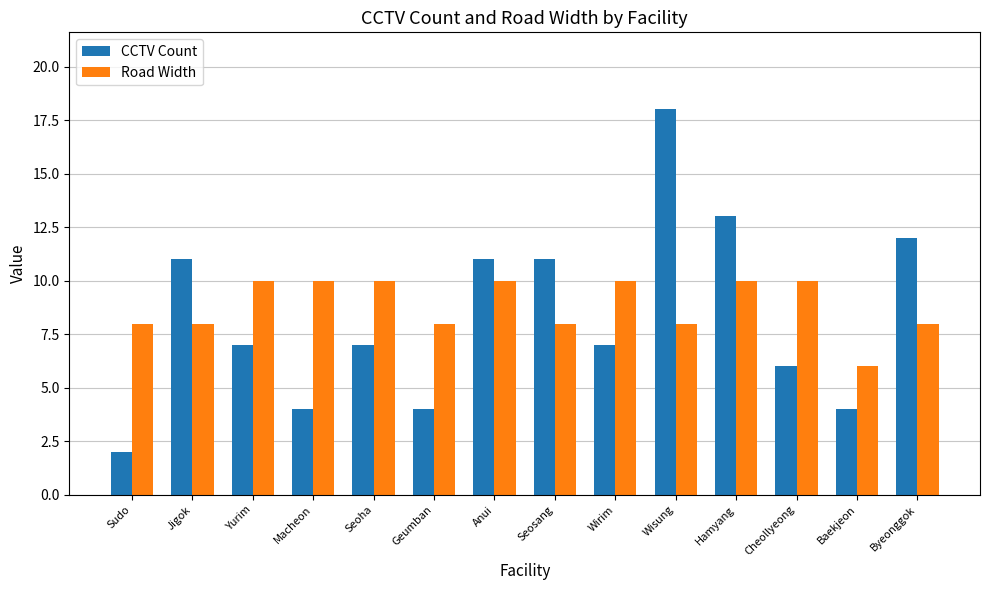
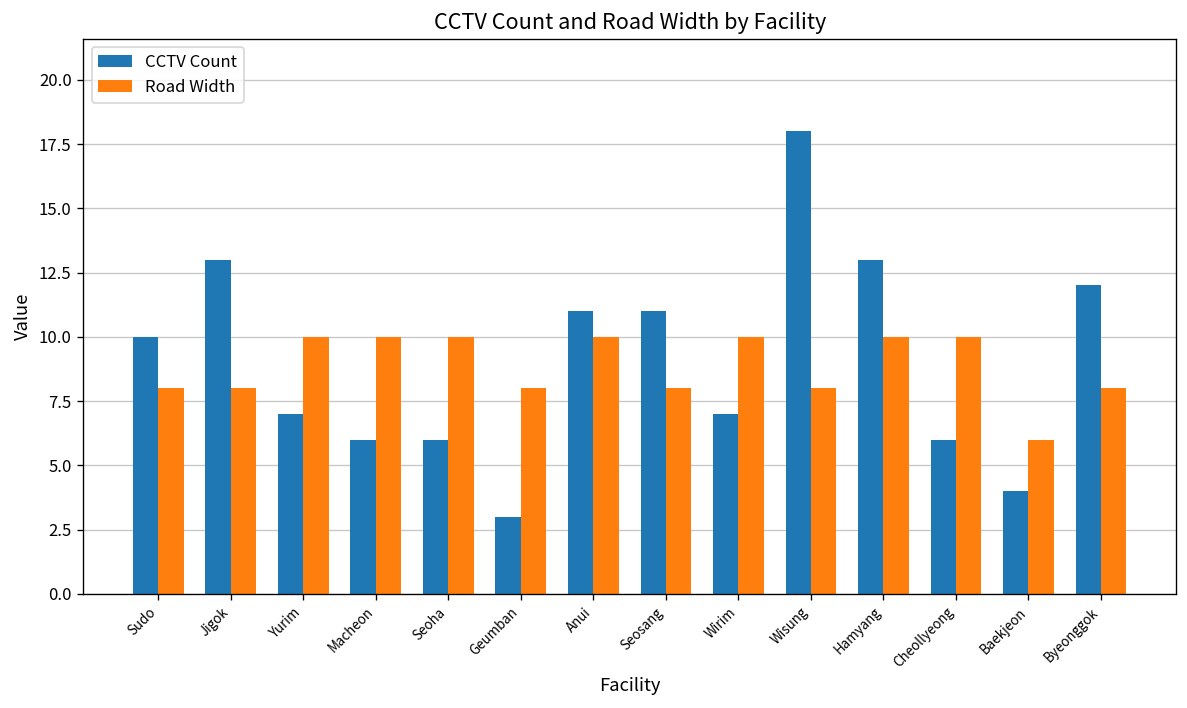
CCTV Count, Sudo: 2 -> 10
CCTV Count, Jigok: 11 -> 13
CCTV Count, Macheon: 4 -> 6
CCTV Count, Seoha: 7 -> 6
CCTV Count, Geumban: 4 -> 3
